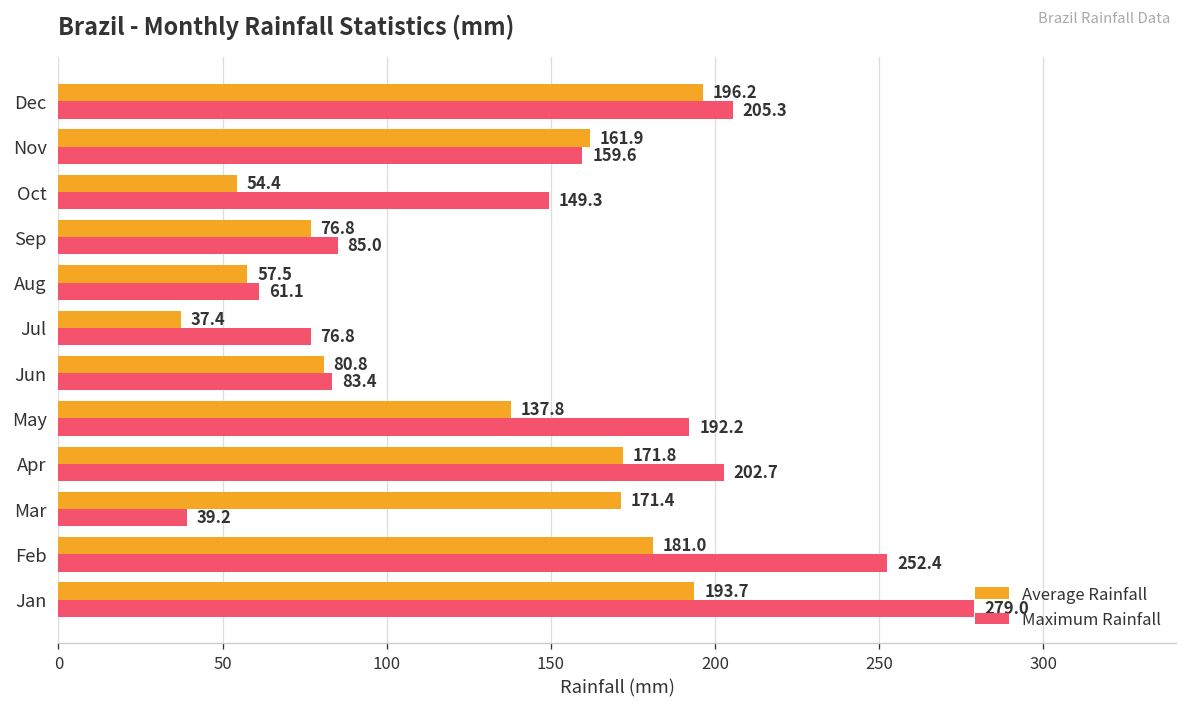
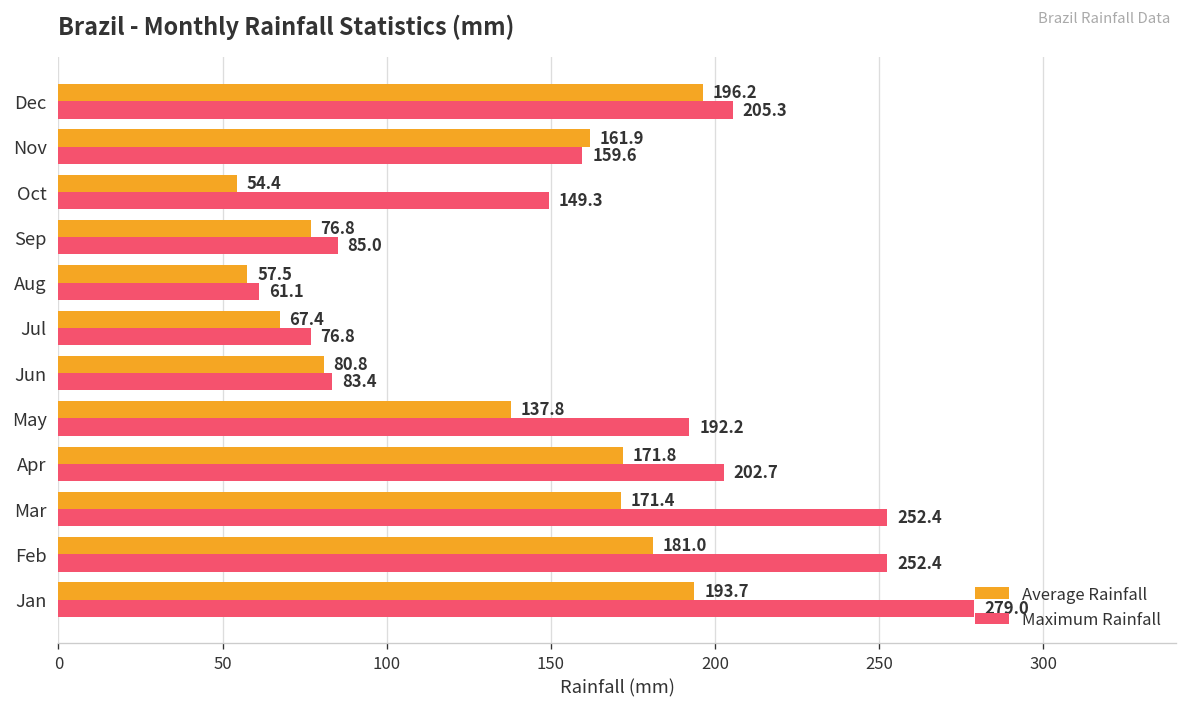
Average Rainfall, Jul: 37.4 -> 67.4
Maximum Rainfall, Mar: 39.2 -> 252.4
